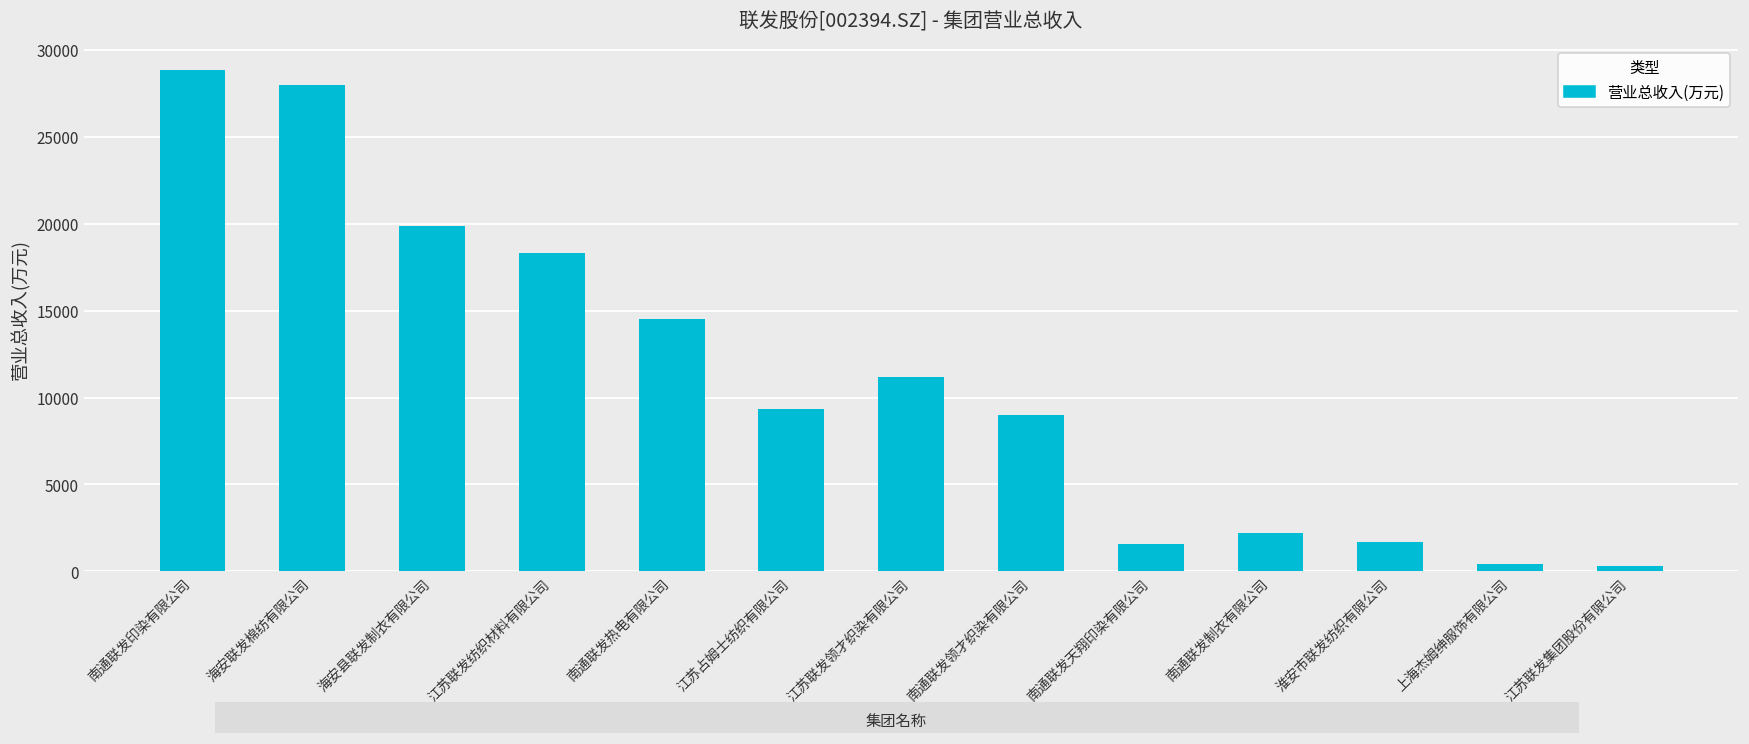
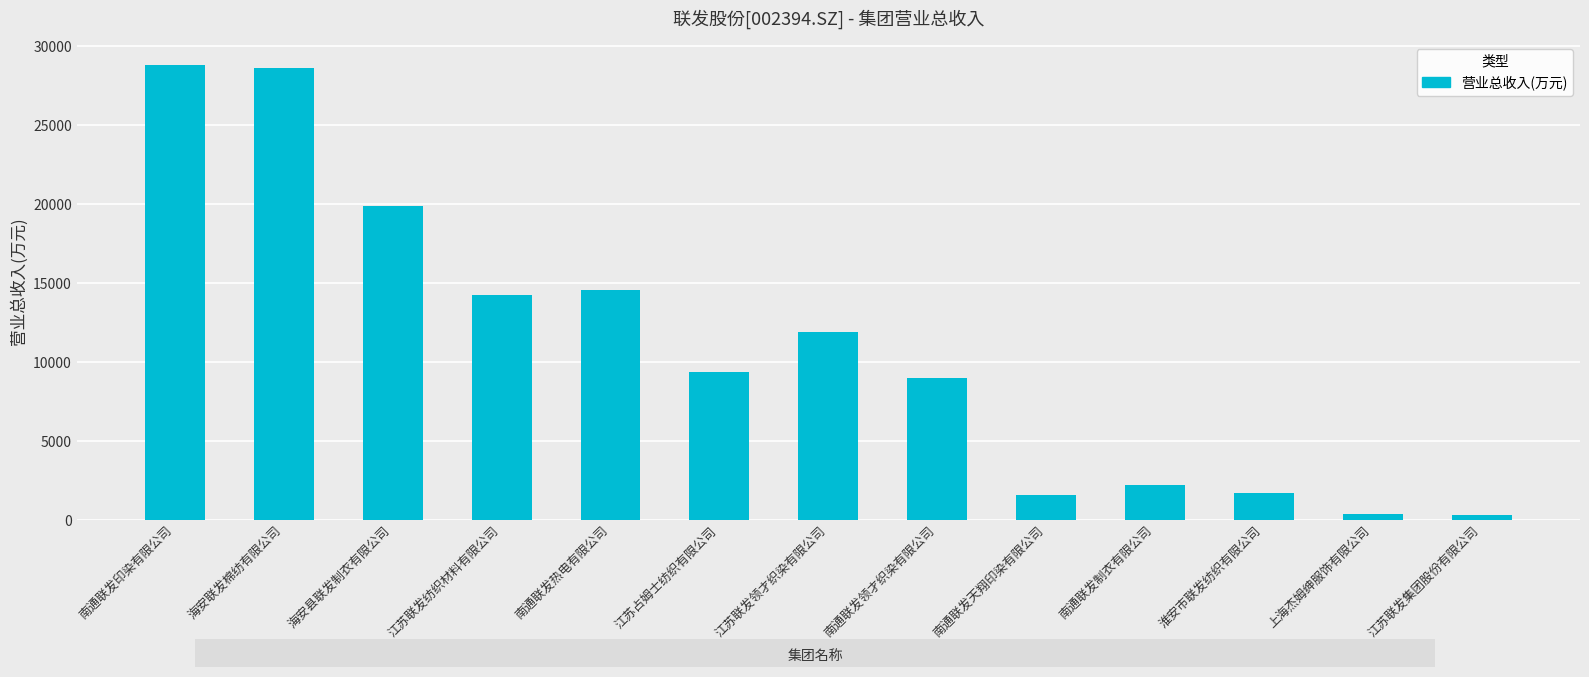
海安联发棉纺有限公司: 28000 -> 28600
江苏联发纺织材料有限公司: 18300 -> 14200
江苏联发领才织染有限公司: 11200 -> 11900
